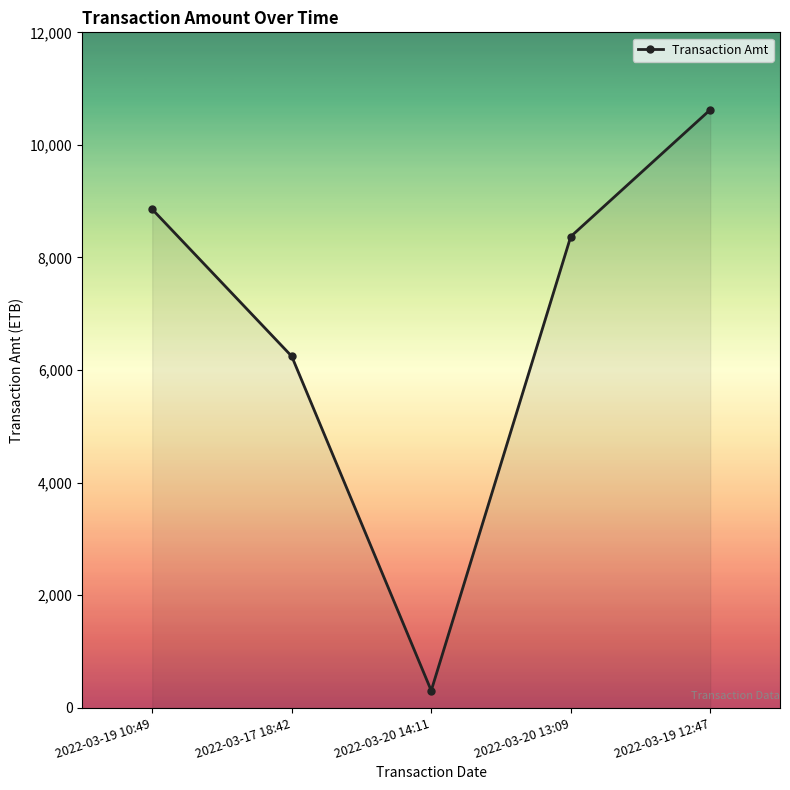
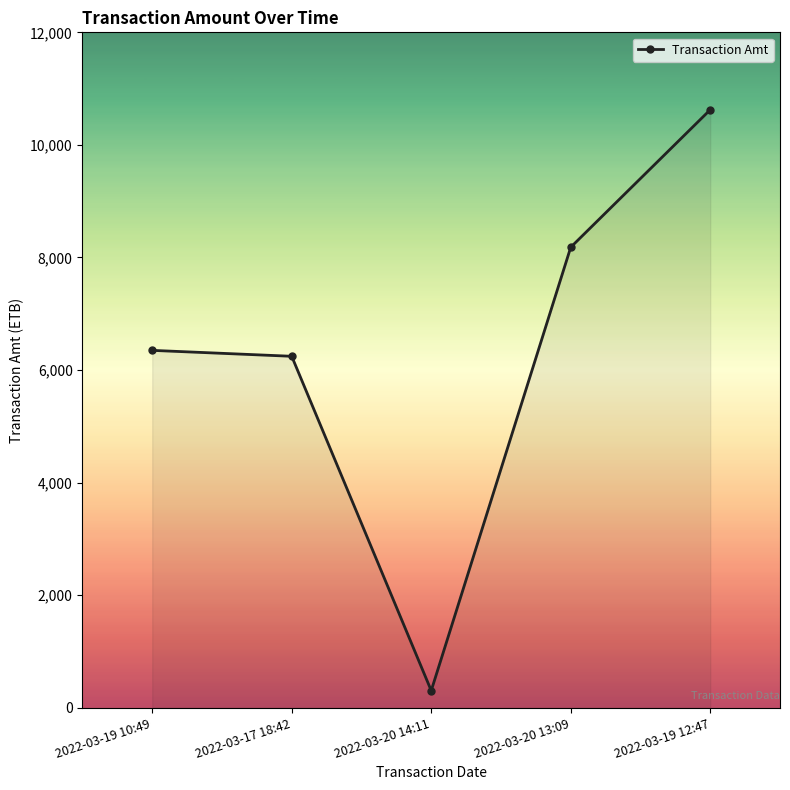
2022-03-19 10:49: 8,900 -> 6,300
2022-03-20 13:09: 8,400 -> 8,200
